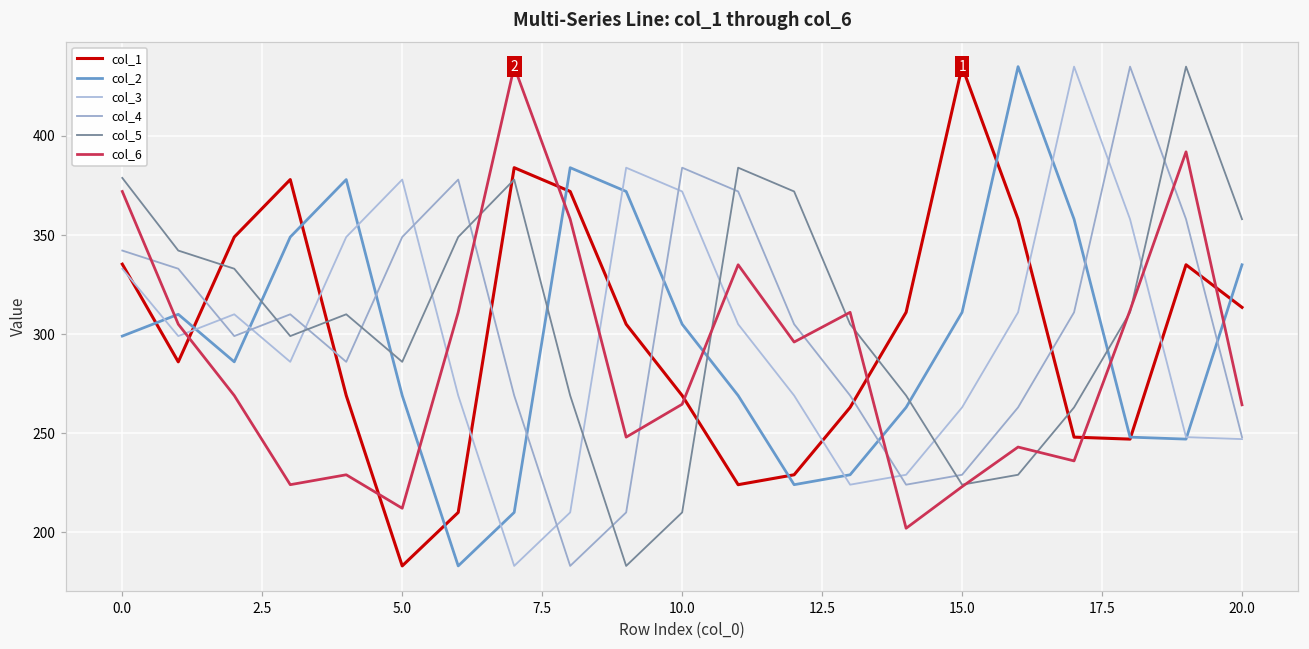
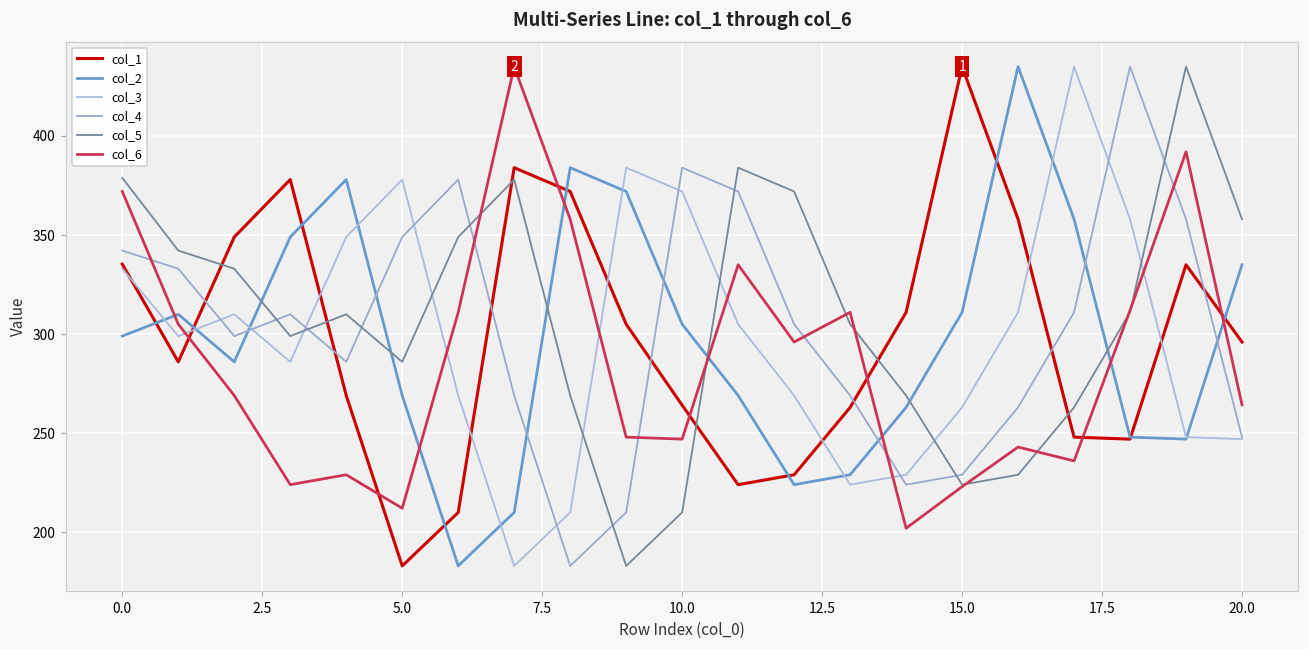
col_1, 10.0: 269 -> 264
col_6, 10.0: 265 -> 247
col_1, 20.0: 314 -> 296
